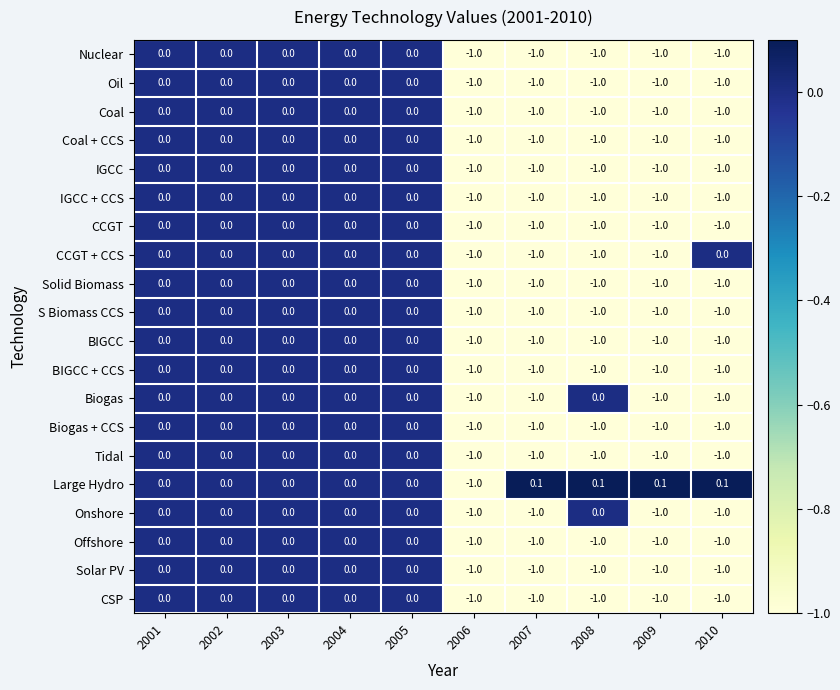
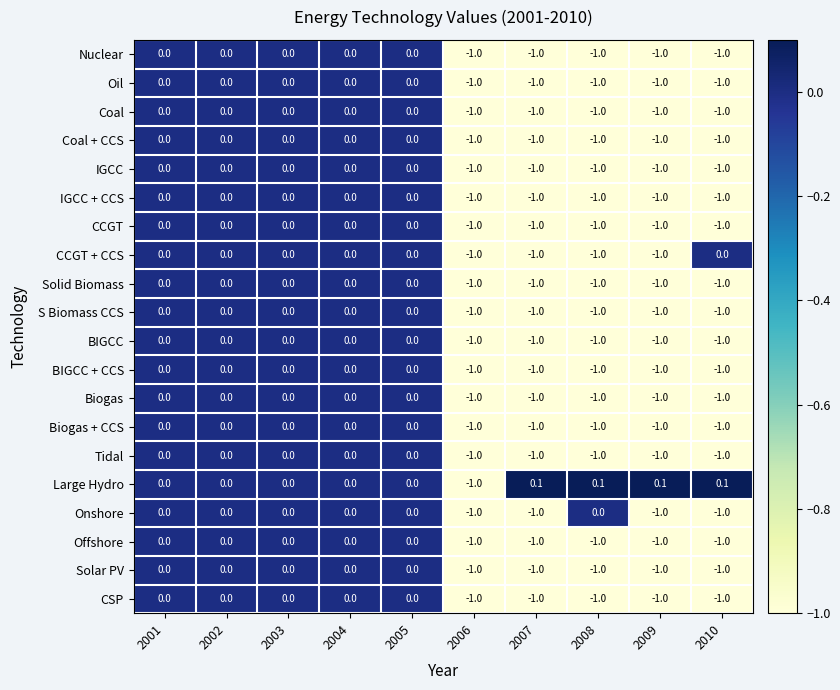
Biogas, 2008: 0.0 -> -1.0
